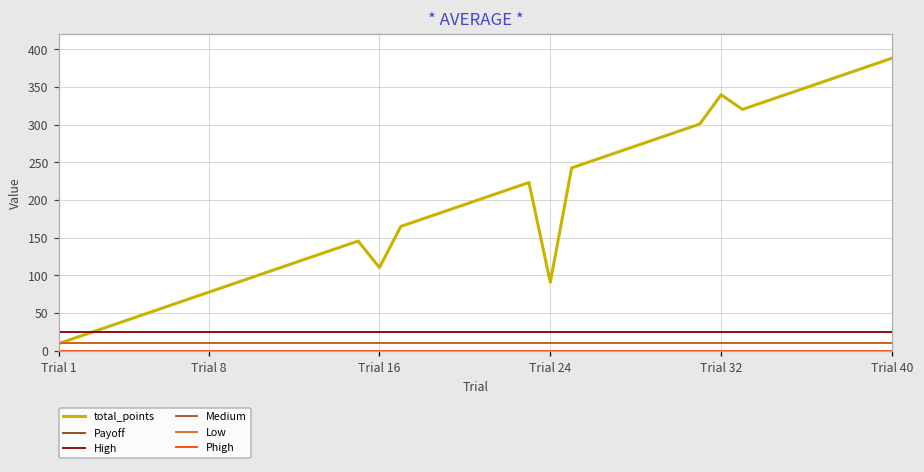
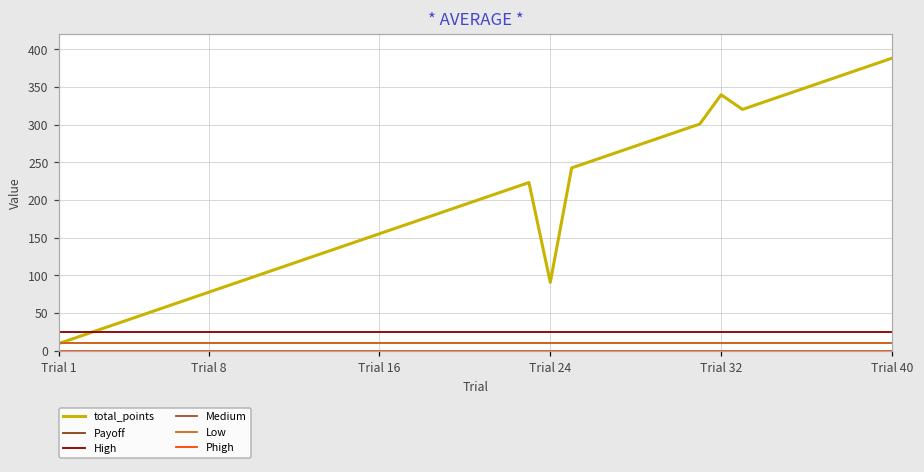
total_points, Trial 16: 110 -> 160
